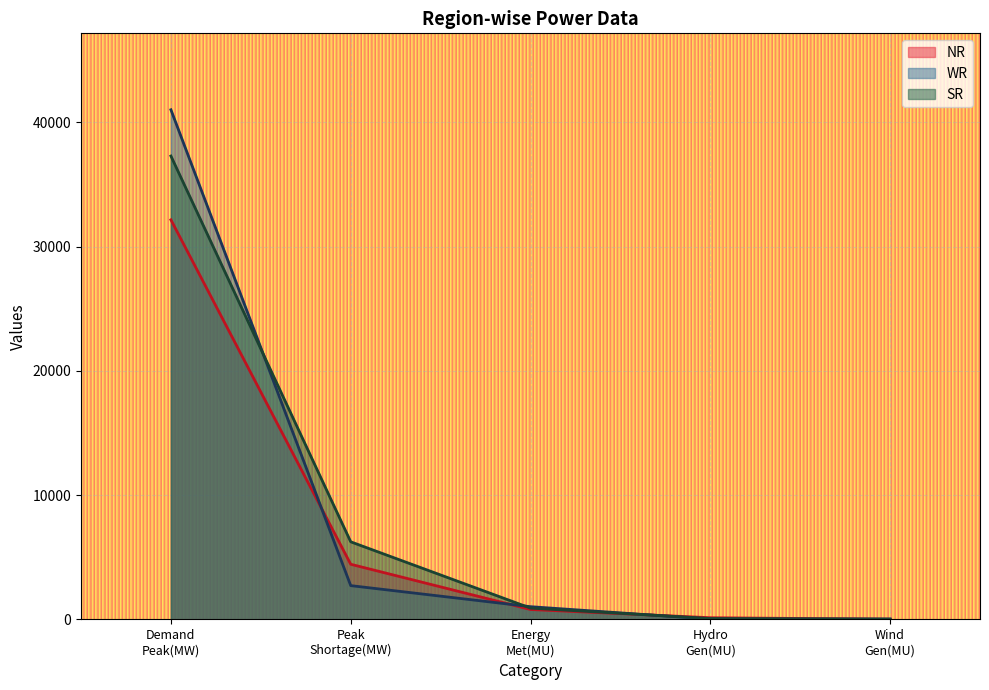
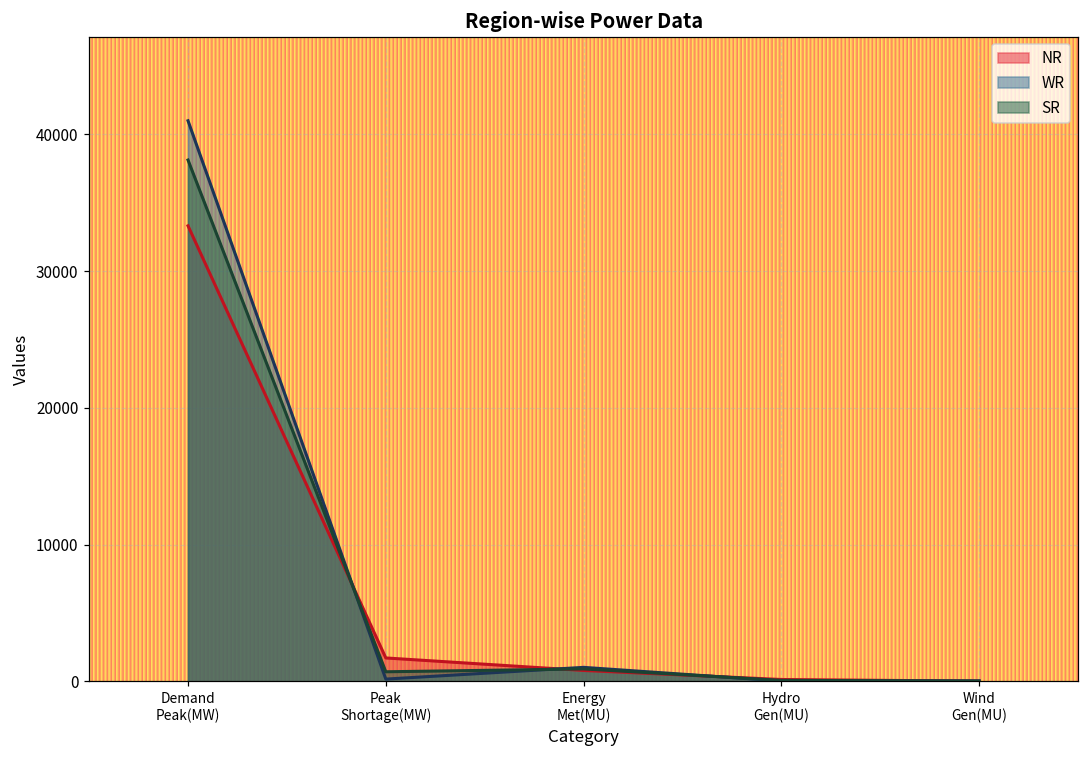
NR, Demand Peak(MW): 32100 -> 33300
SR, Demand Peak(MW): 37300 -> 38100
NR, Peak Shortage(MW): 4400 -> 1700
WR, Peak Shortage(MW): 2700 -> 200
SR, Peak Shortage(MW): 6200 -> 700
